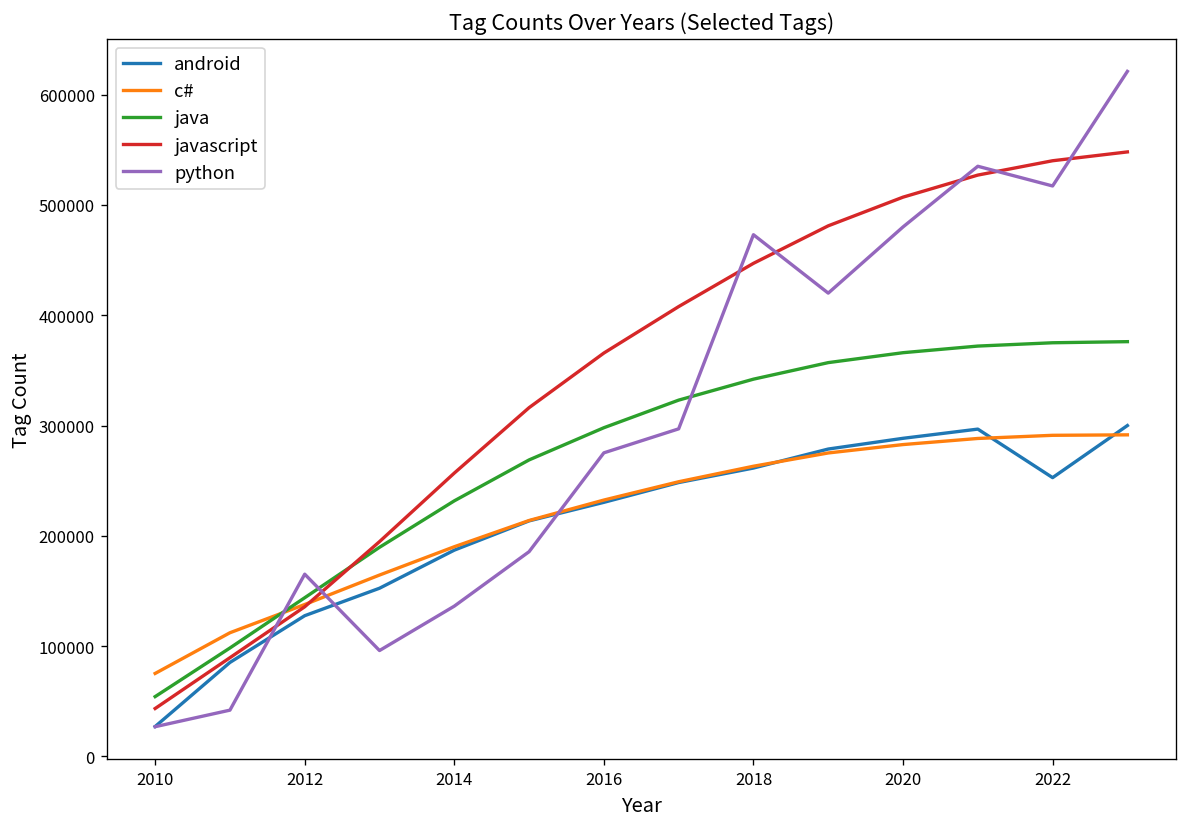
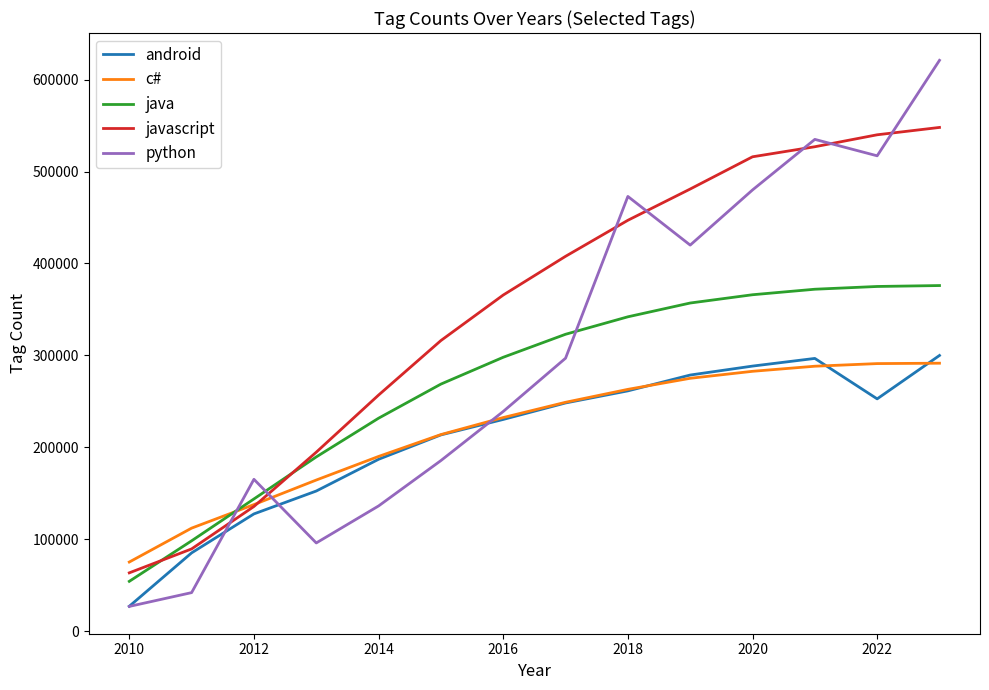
javascript, 2010: 40000 -> 60000
python, 2016: 280000 -> 240000
javascript, 2020: 510000 -> 520000
